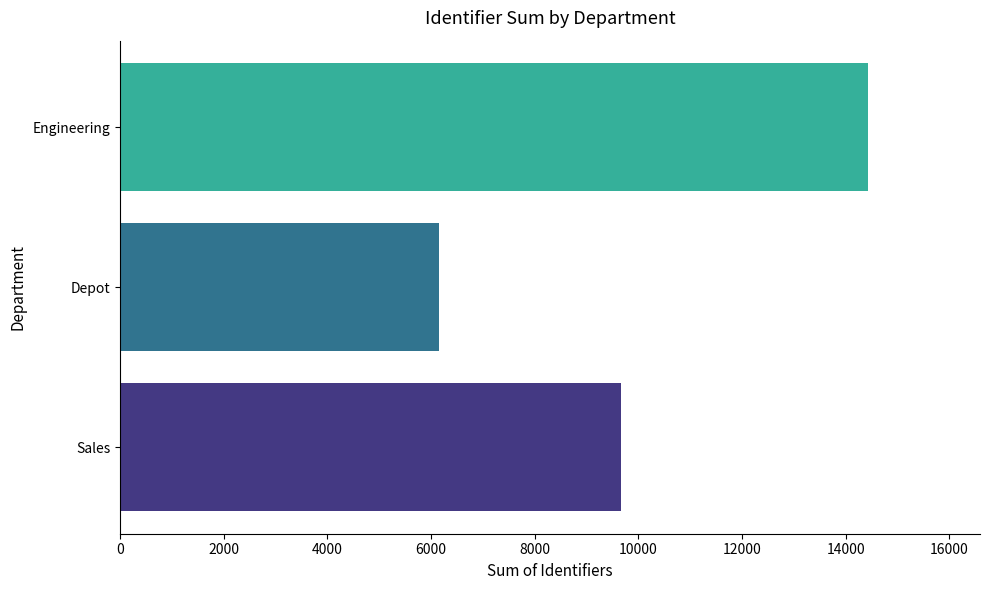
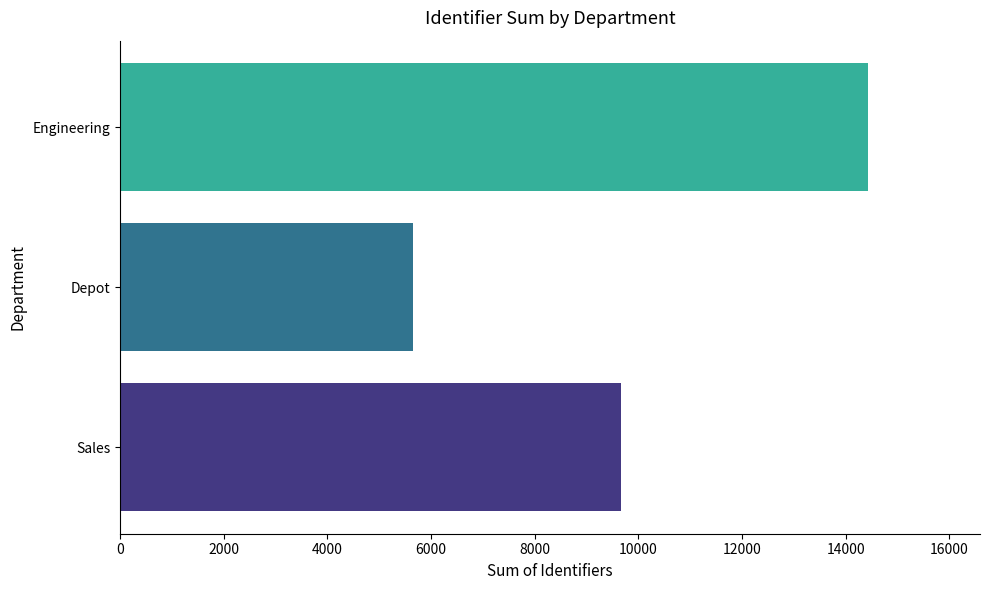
Depot: 6200 -> 5700
